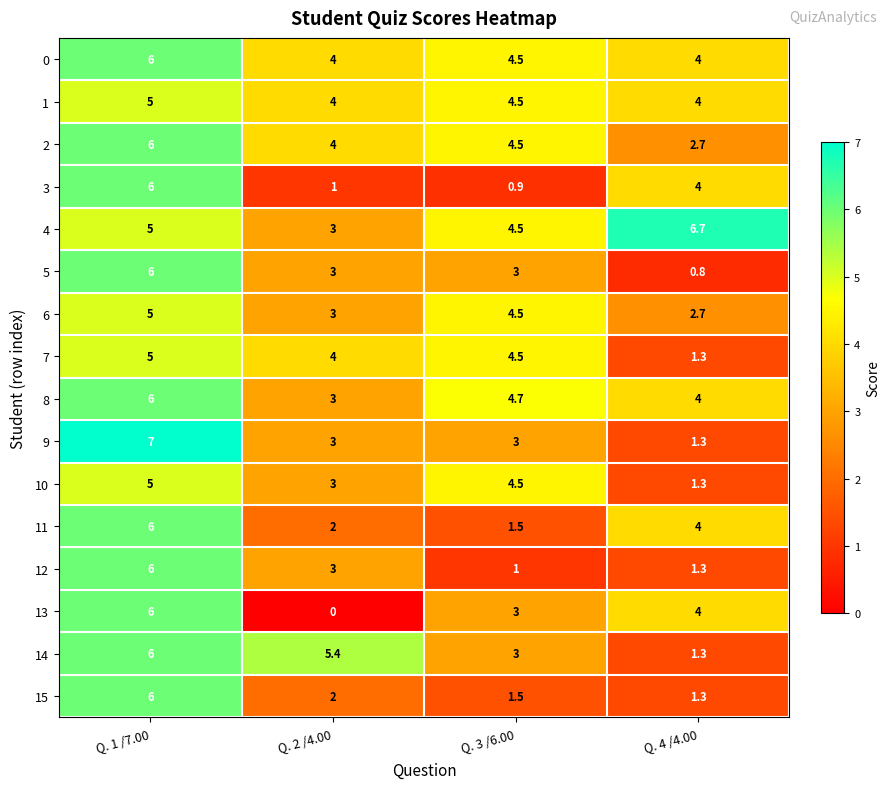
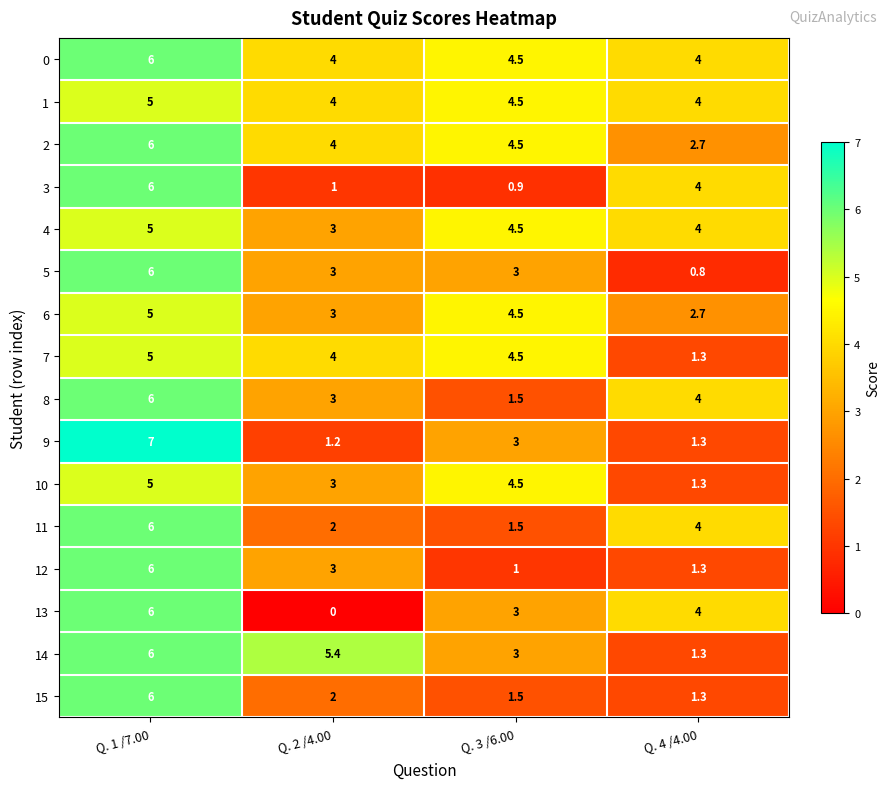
4, Q. 4 /4.00: 6.7 -> 4
8, Q. 3 /6.00: 4.7 -> 1.5
9, Q. 2 /4.00: 3 -> 1.2
